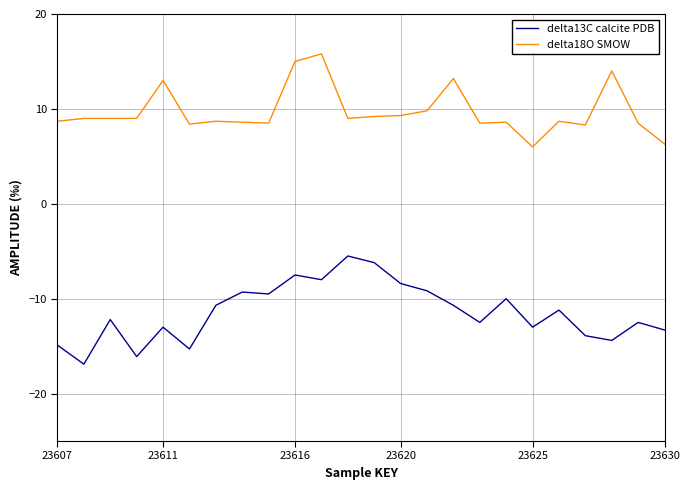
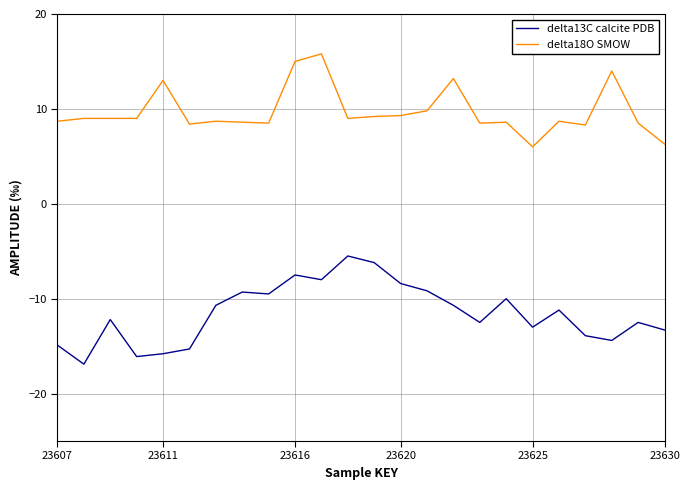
delta13C calcite PDB, 23611: -13 -> -16
